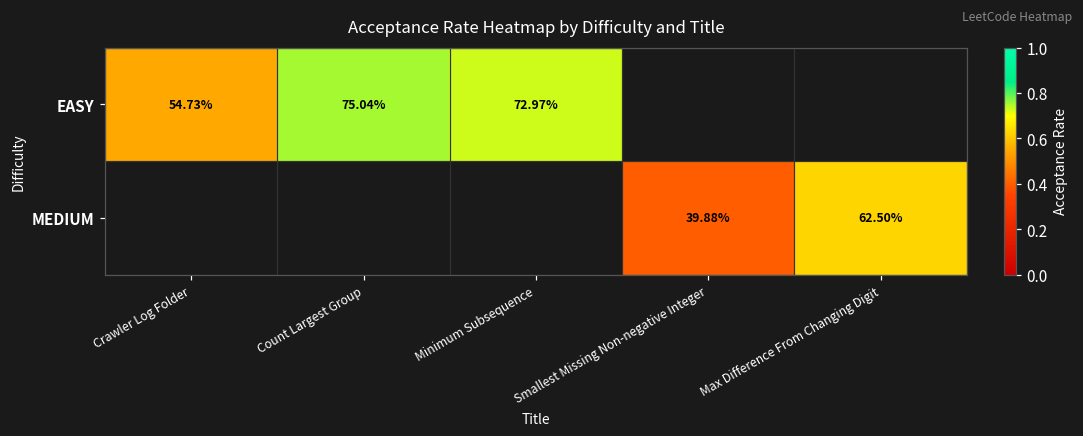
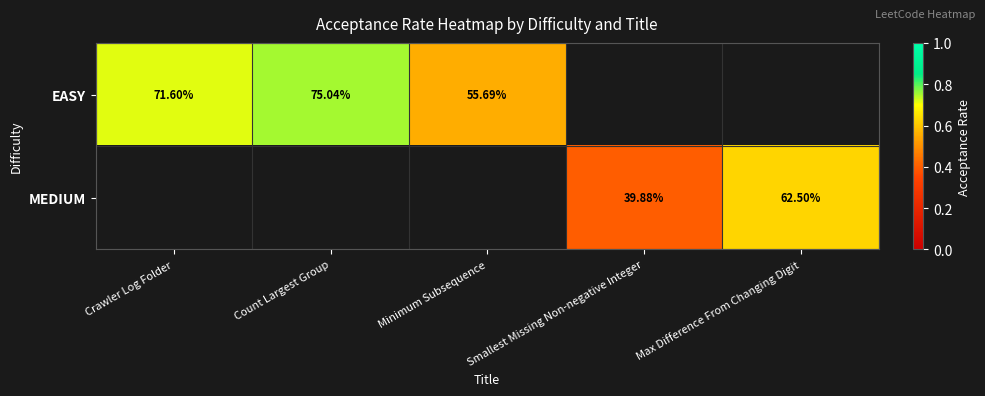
EASY, Crawler Log Folder: 54.73% -> 71.60%
EASY, Minimum Subsequence: 72.97% -> 55.69%
